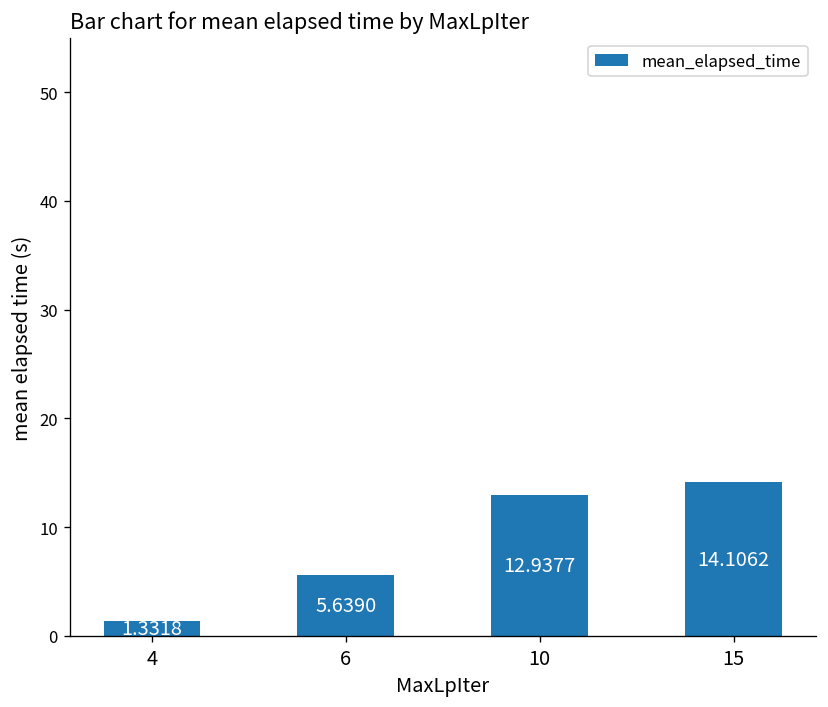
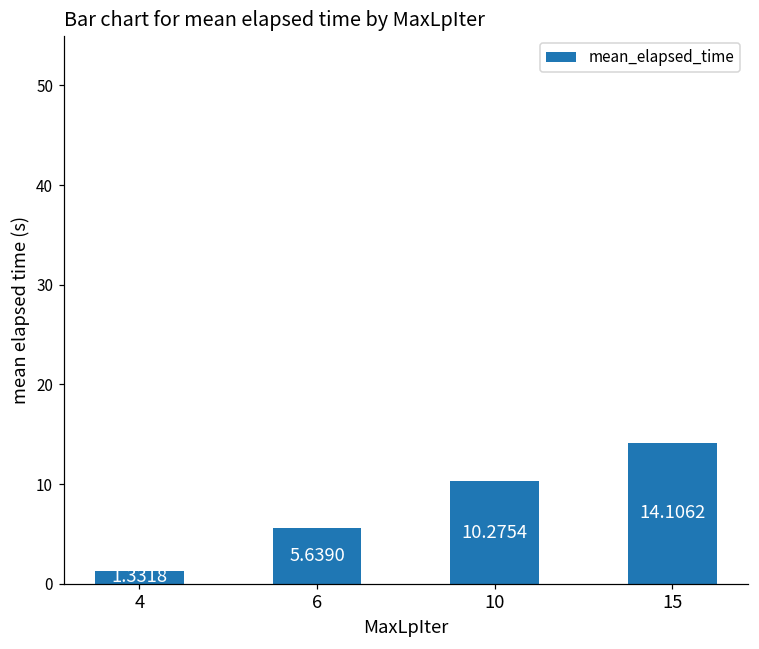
10: 12.9377 -> 10.2754
